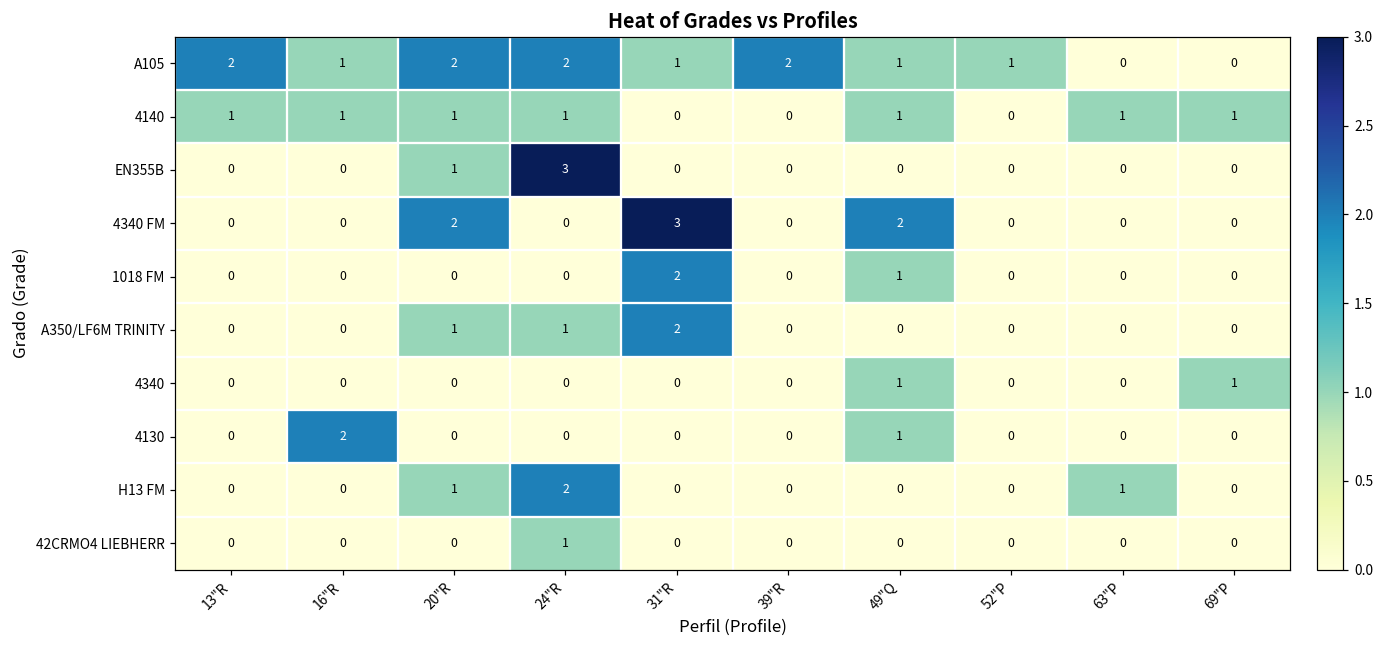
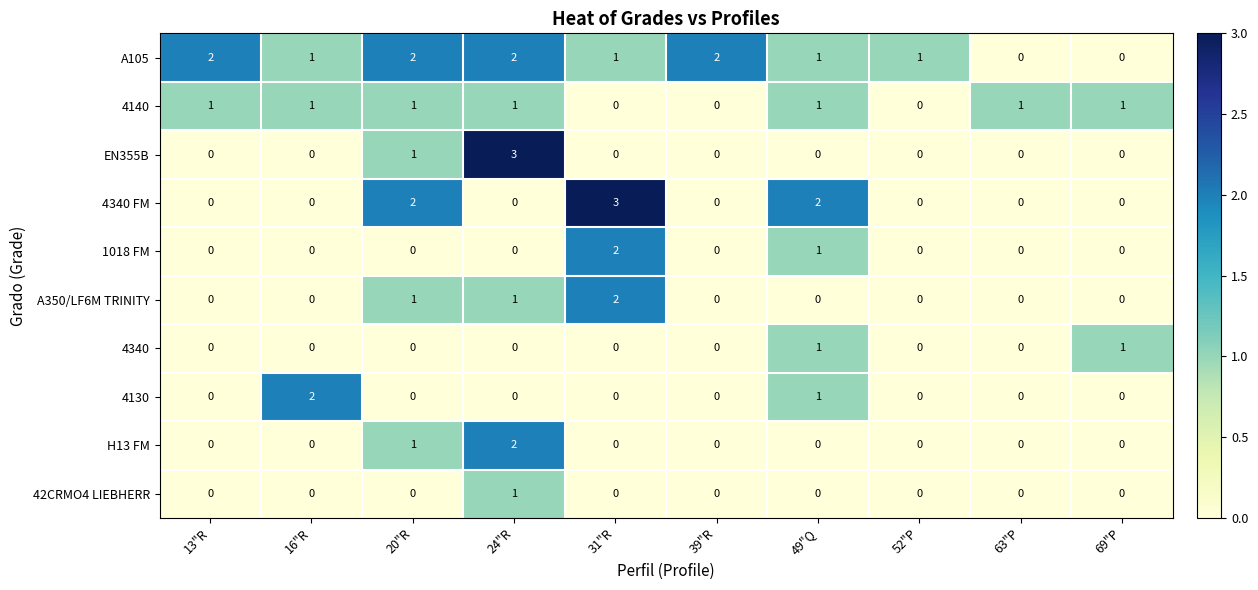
H13 FM, 63"P: 1 -> 0
